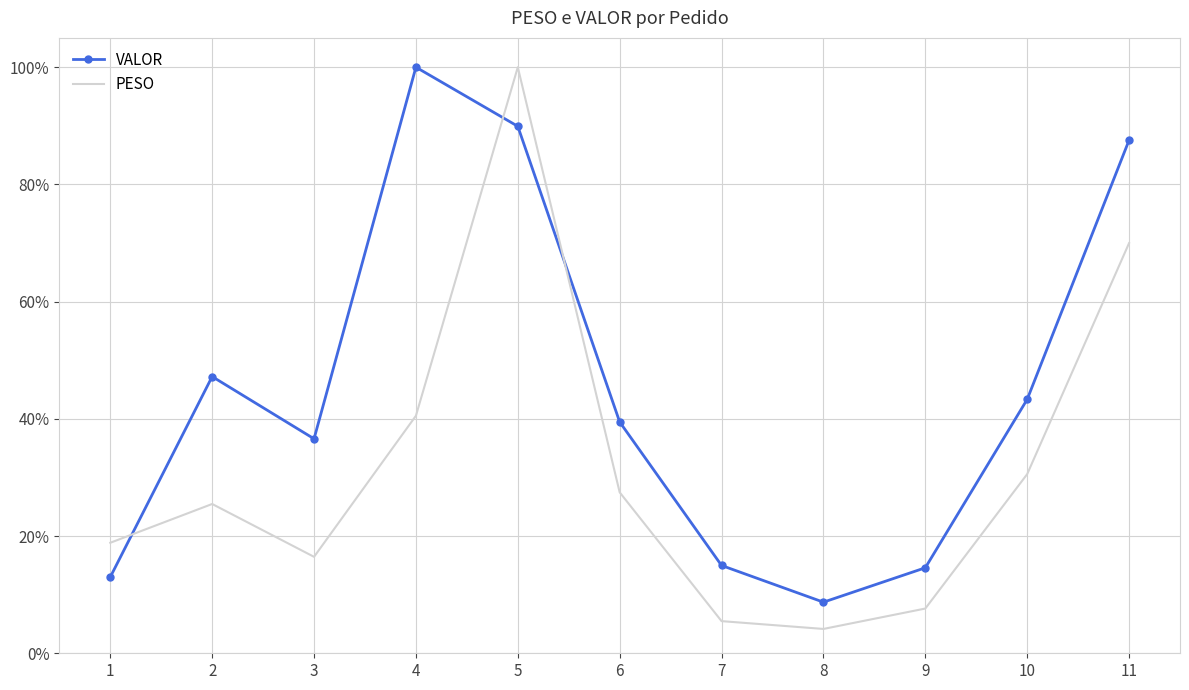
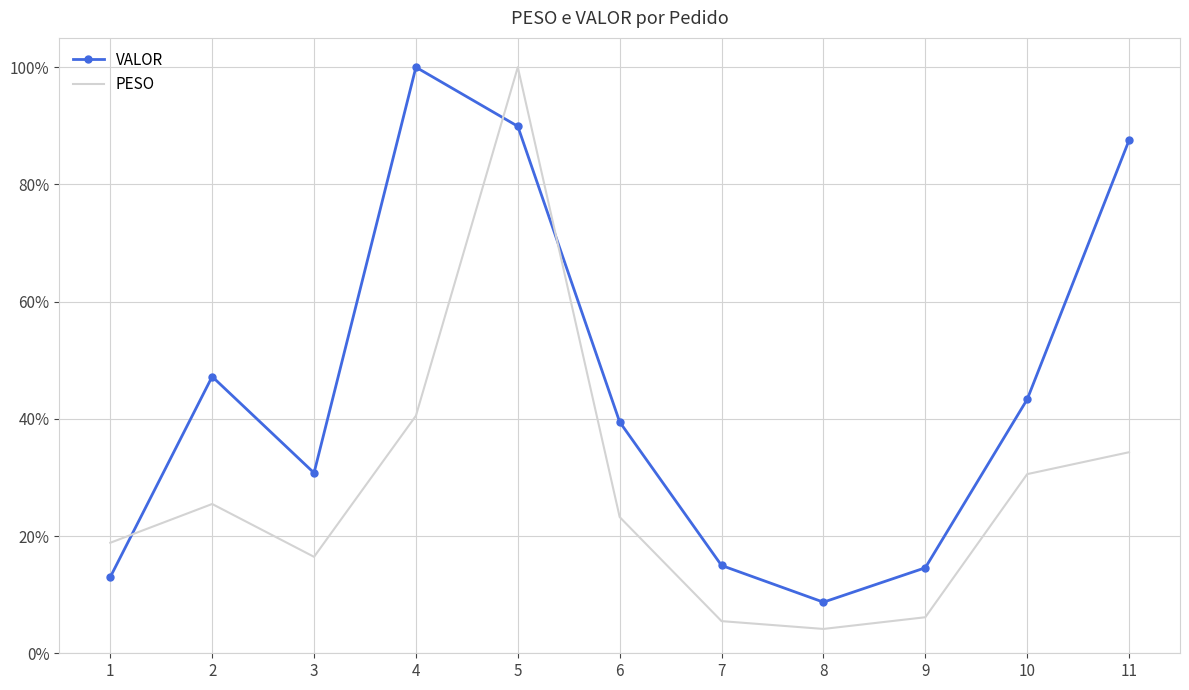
VALOR, 3: 37% -> 31%
PESO, 6: 27% -> 23%
PESO, 9: 8% -> 6%
PESO, 11: 70% -> 34%
